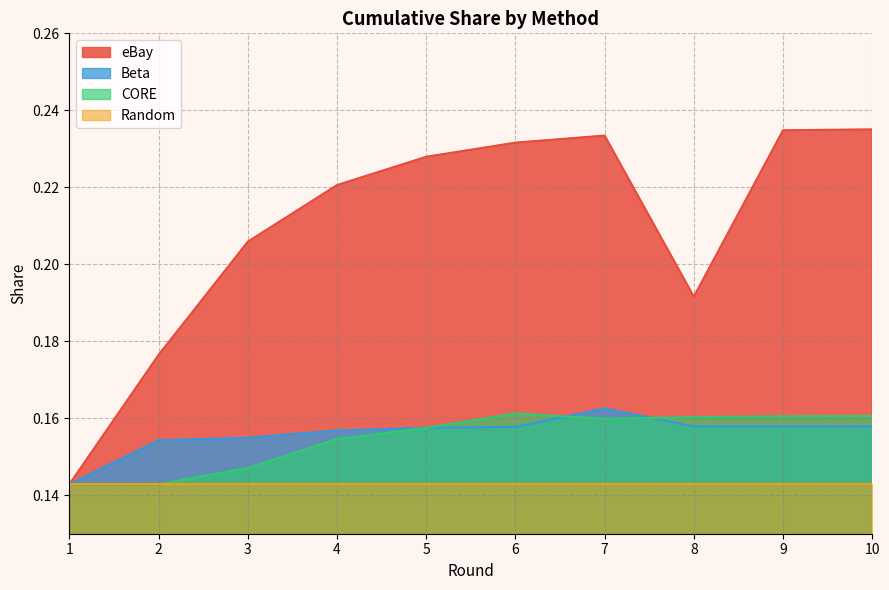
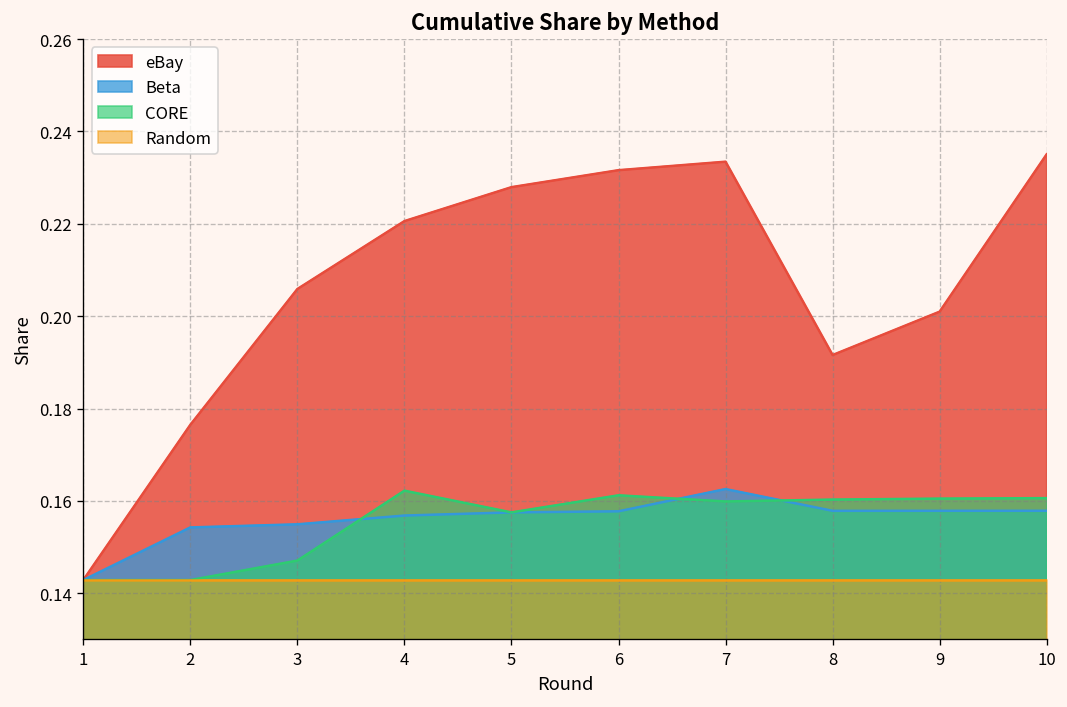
CORE, 4: 0.155 -> 0.162
eBay, 9: 0.235 -> 0.201
